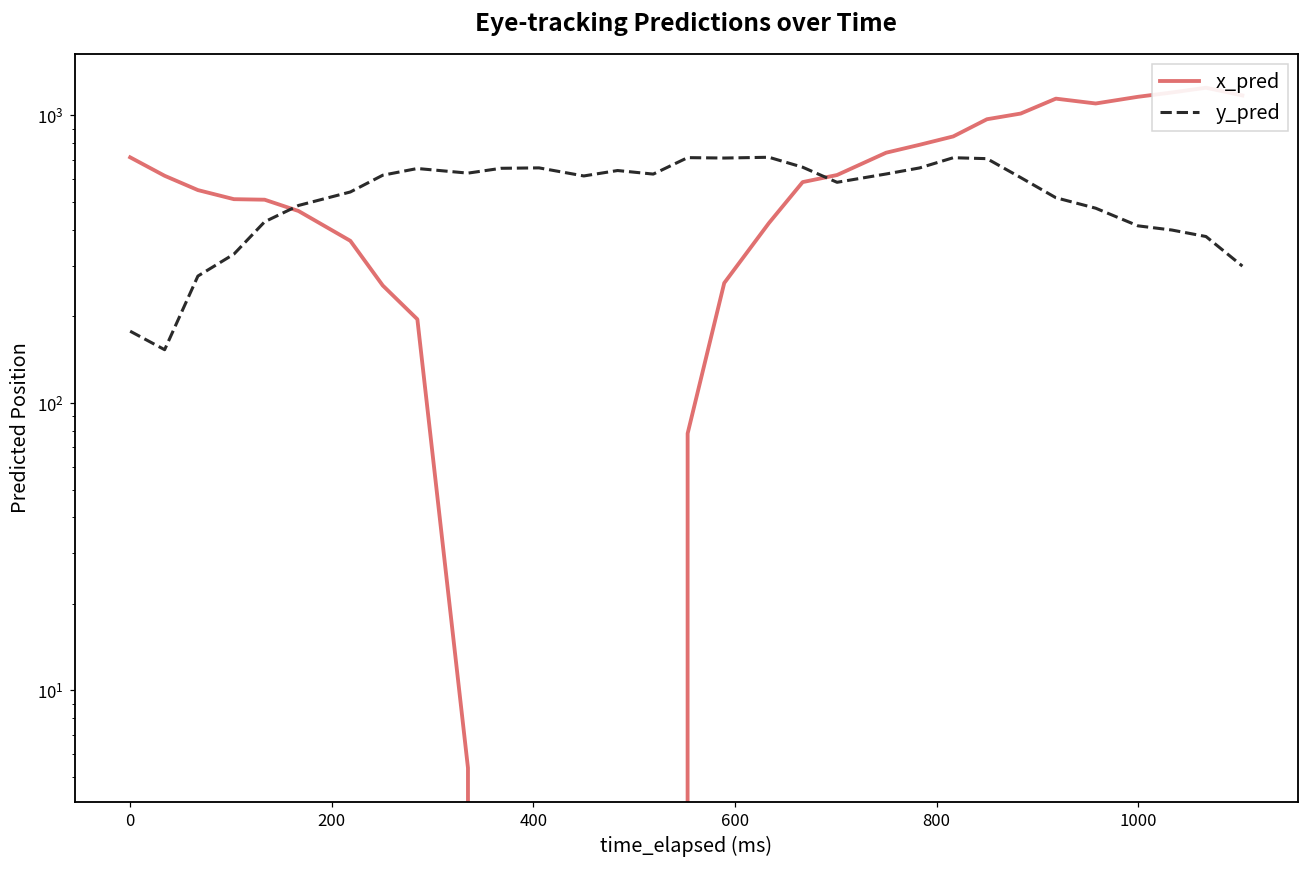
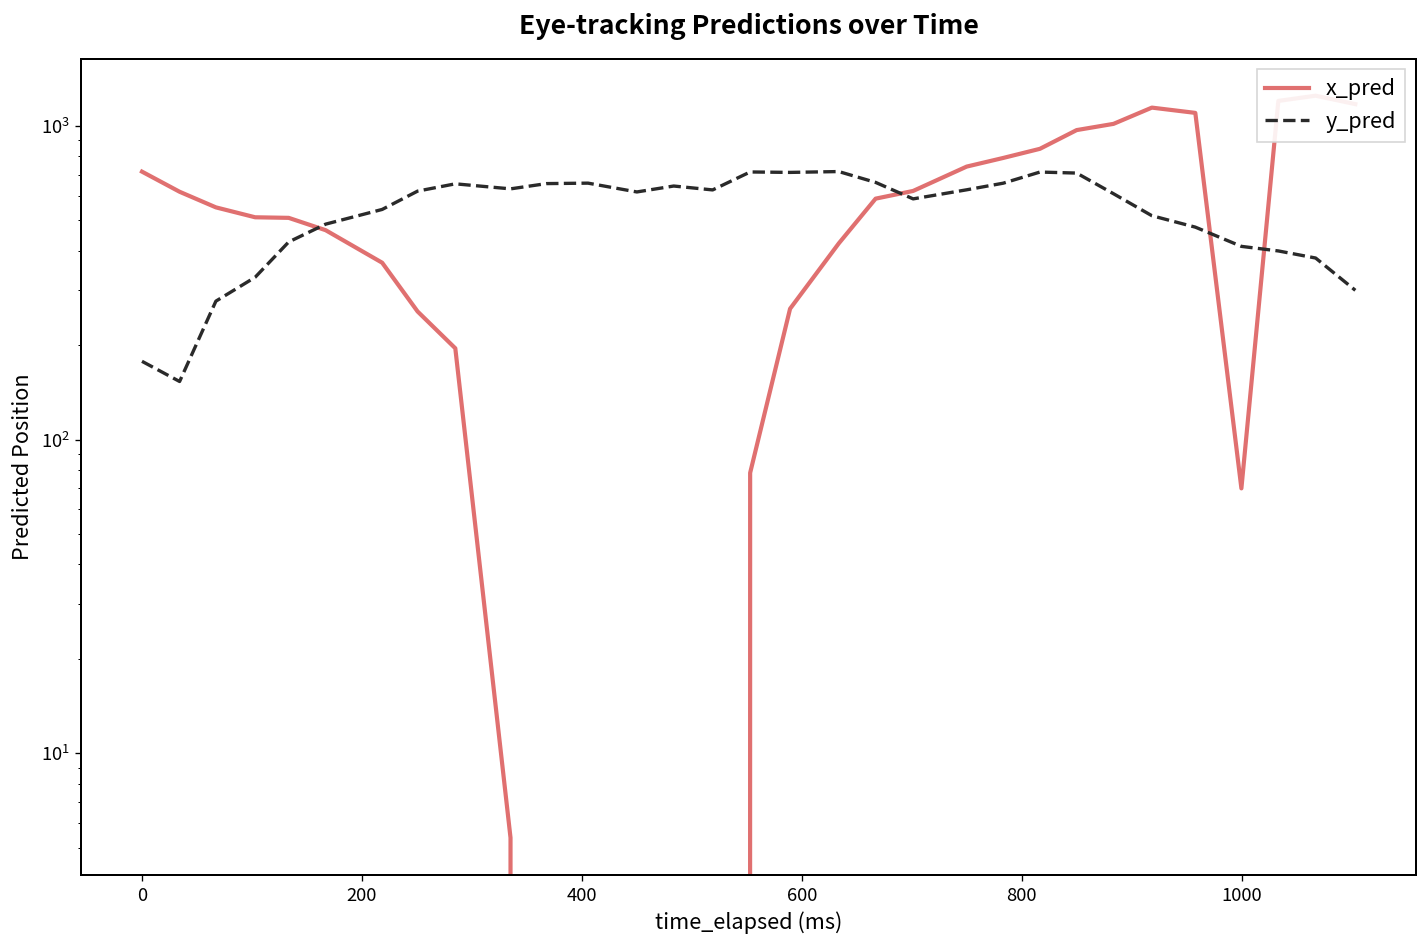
x_pred, 1000: 1200 -> 70
